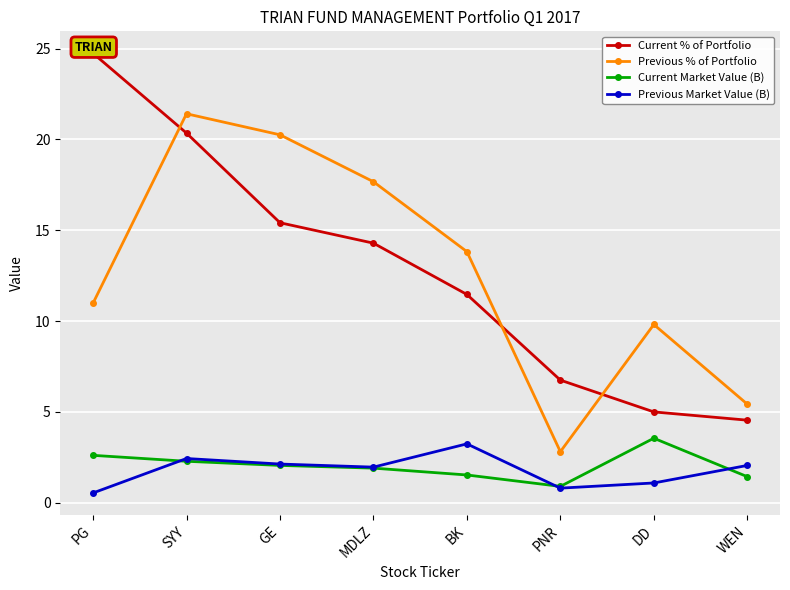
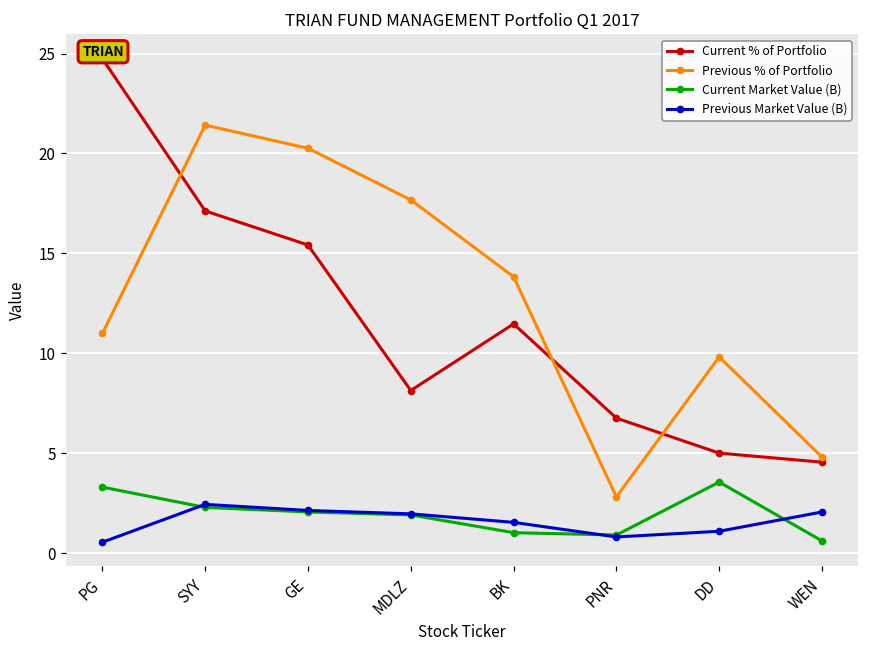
Current Market Value (B), PG: 2.6 -> 3.3
Current % of Portfolio, SYY: 20.4 -> 17.1
Current % of Portfolio, MDLZ: 14.3 -> 8.1
Current Market Value (B), BK: 1.5 -> 1.0
Previous Market Value (B), BK: 3.2 -> 1.5
Previous % of Portfolio, WEN: 5.4 -> 4.8
Current Market Value (B), WEN: 1.4 -> 0.6
